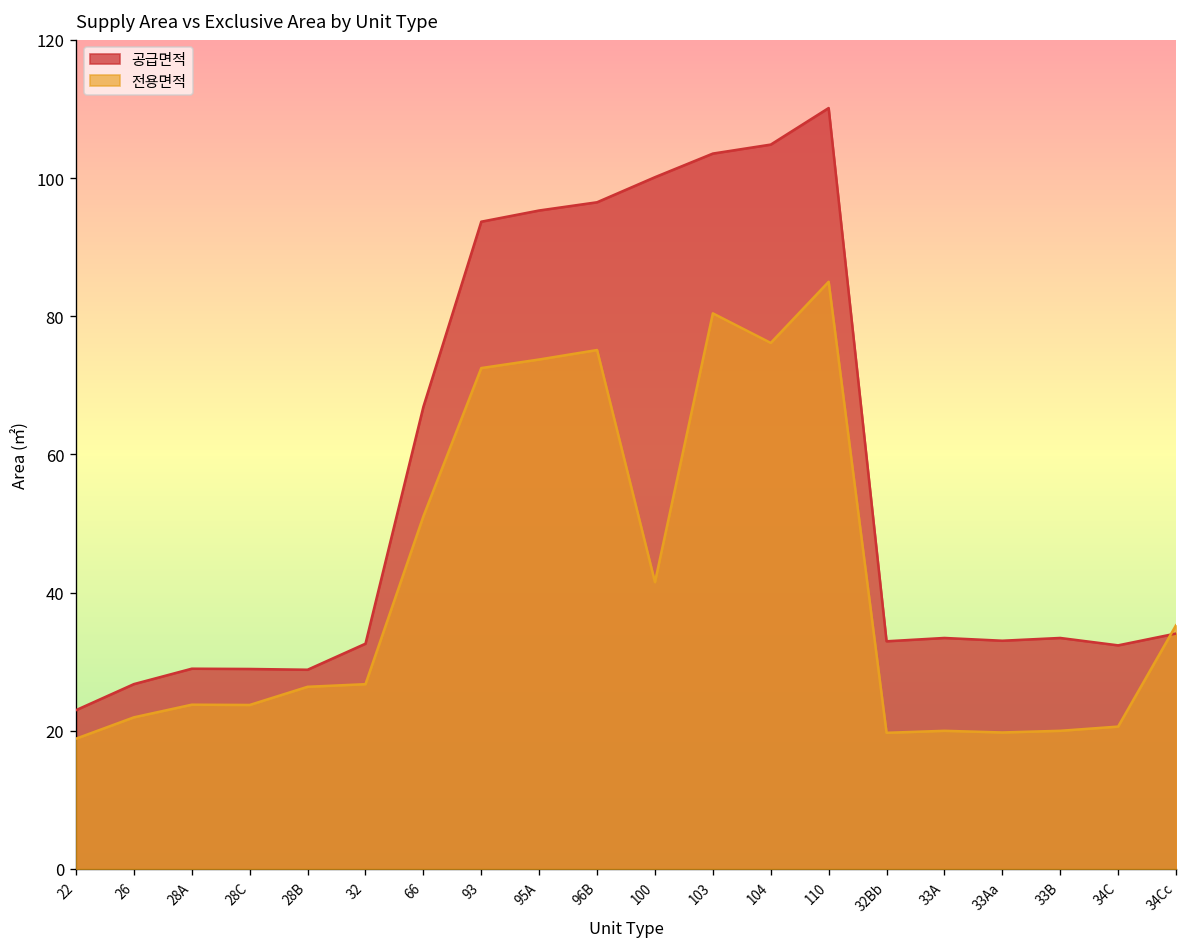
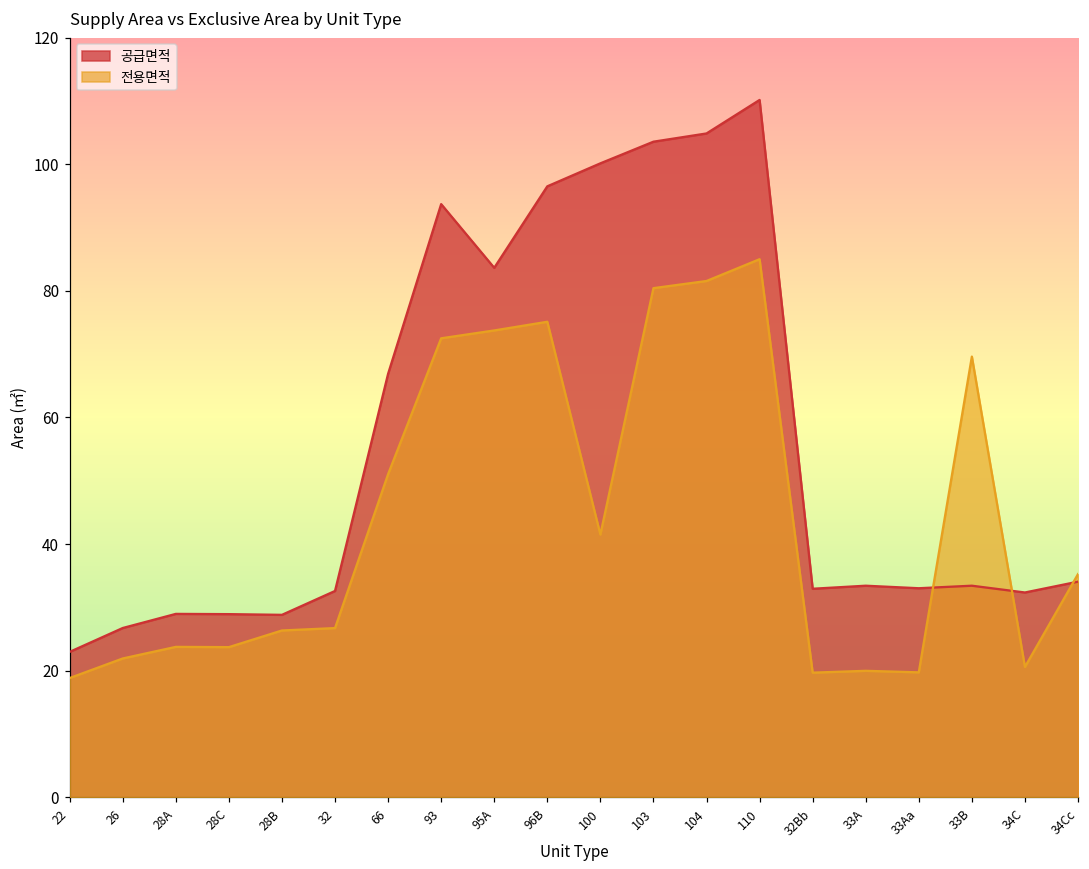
공급면적, 95A: 95 -> 84
전용면적, 104: 76 -> 82
전용면적, 33B: 20 -> 70
